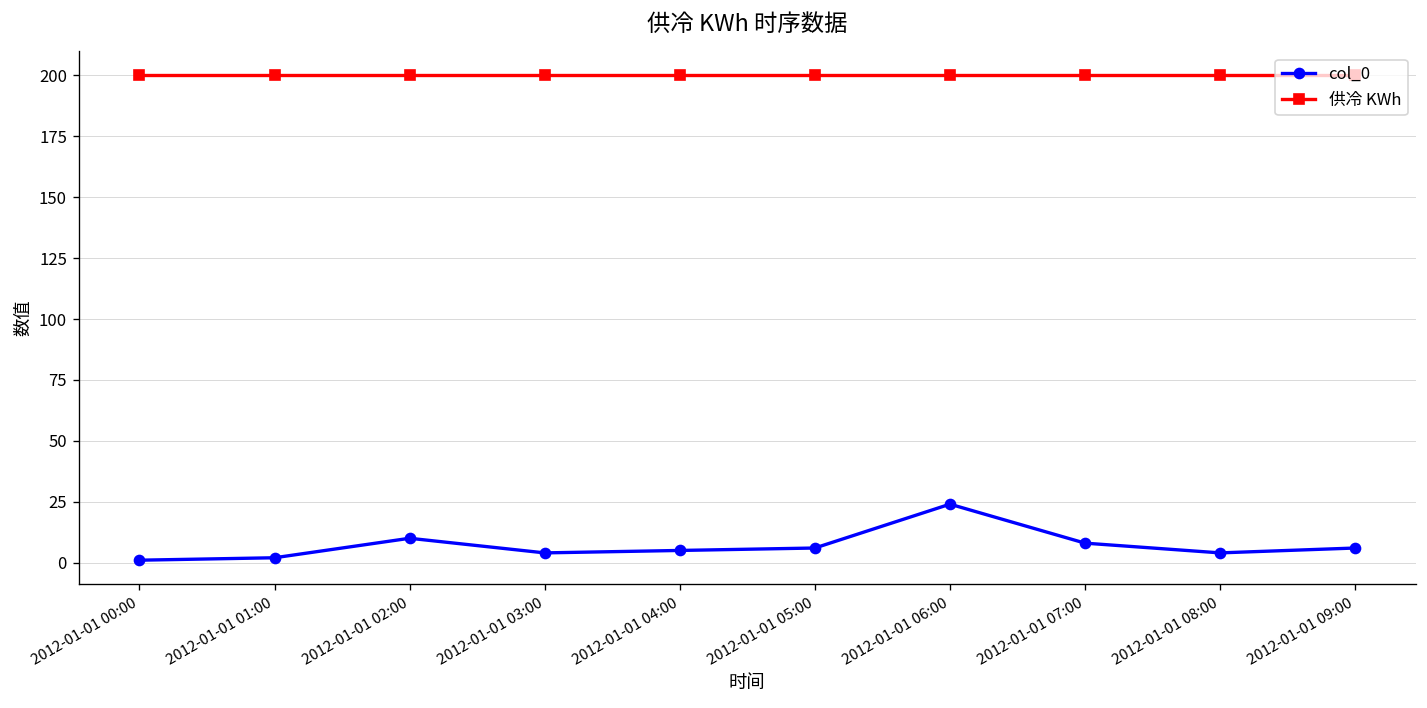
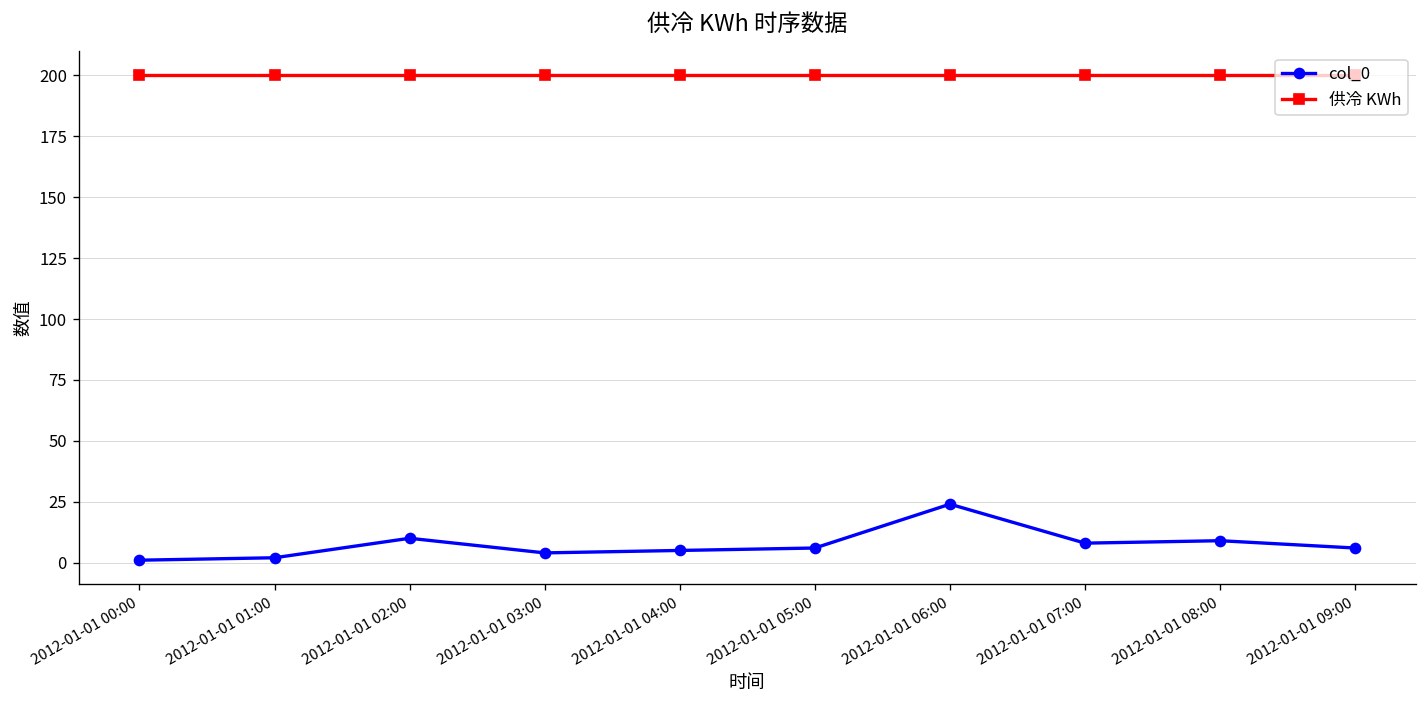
col_0, 2012-01-01 08:00: 4 -> 9
